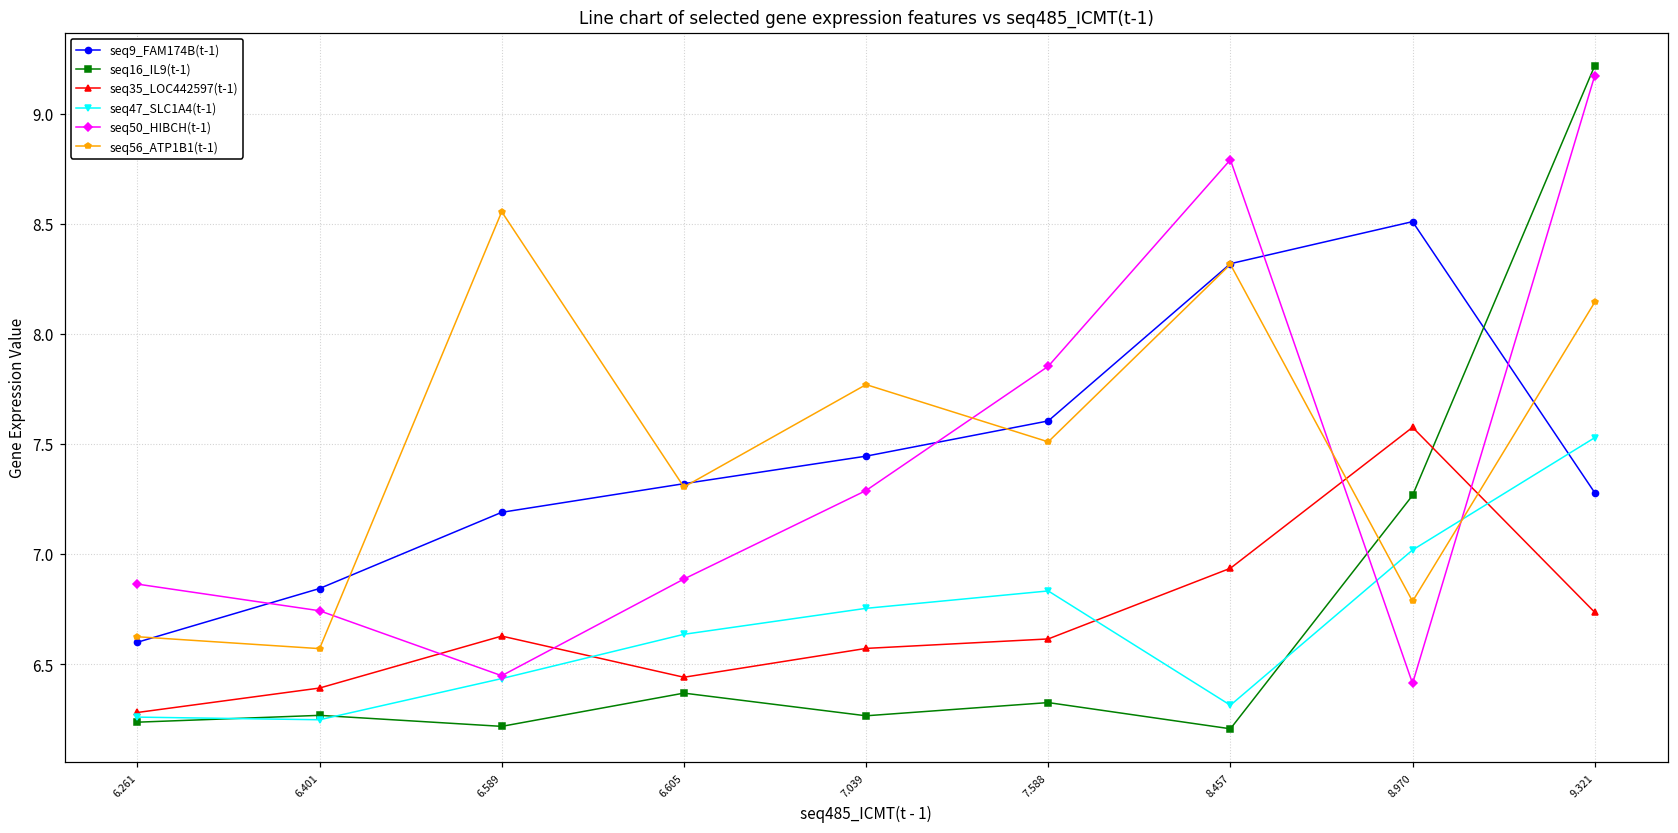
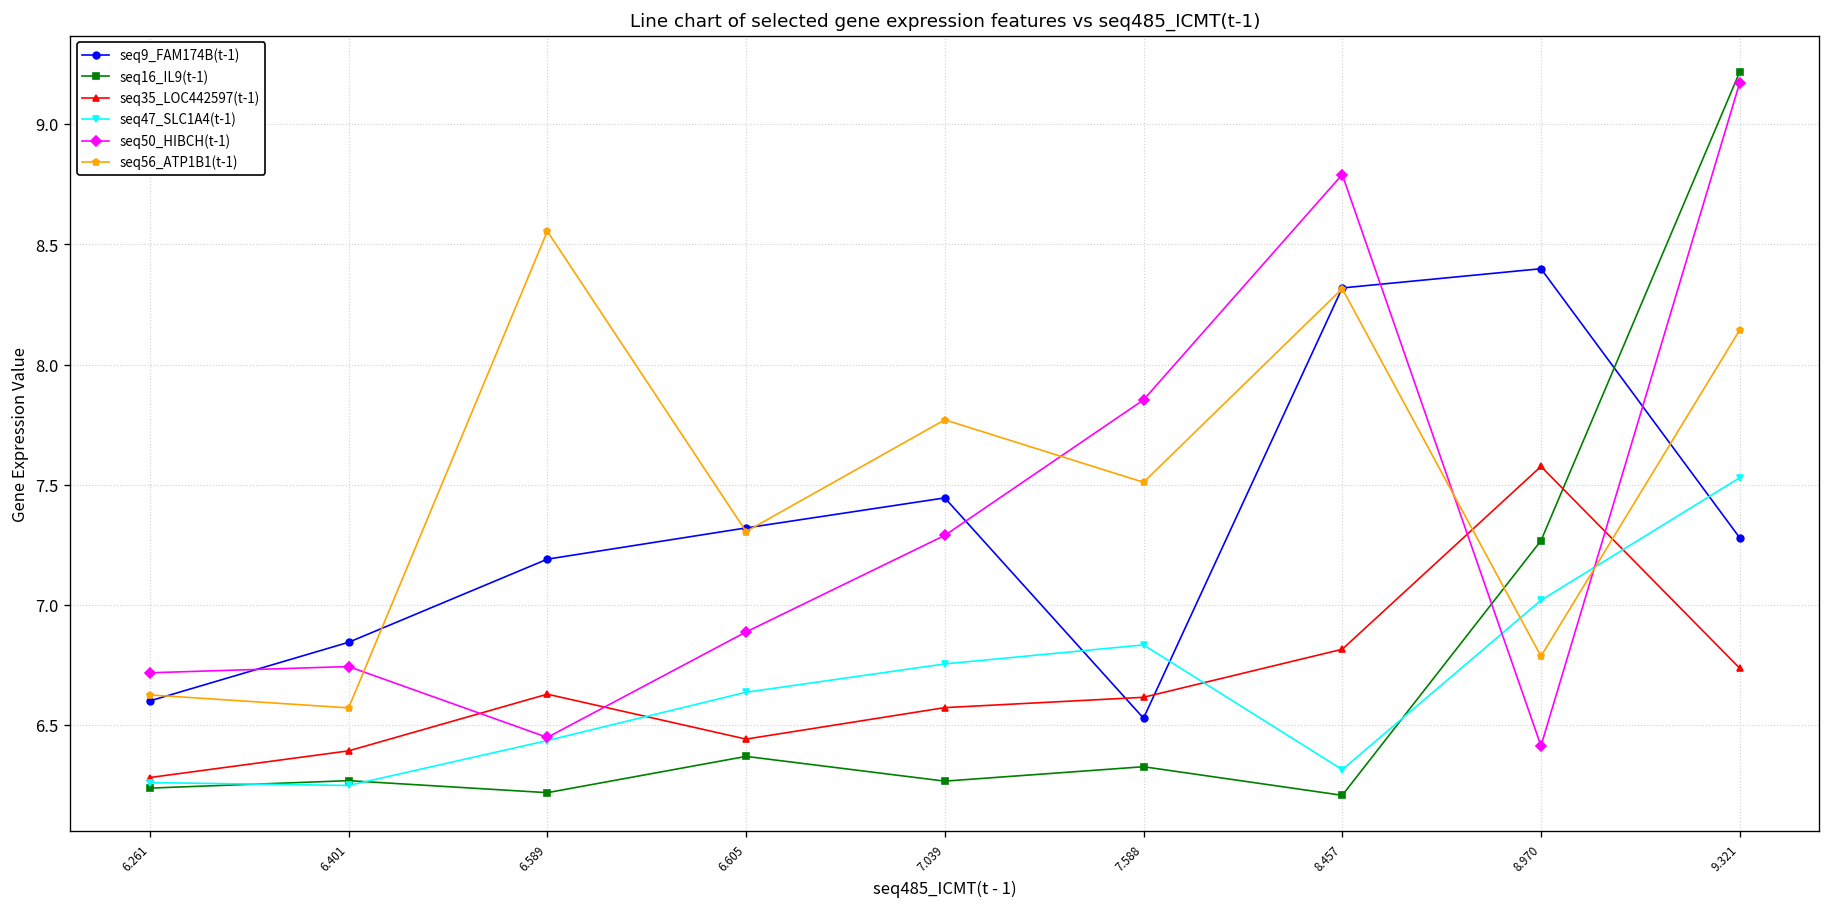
seq50_HIBCH(t-1), 6.261: 6.86 -> 6.72
seq9_FAM174B(t-1), 7.588: 7.61 -> 6.53
seq35_LOC442597(t-1), 8.457: 6.94 -> 6.82
seq9_FAM174B(t-1), 8.970: 8.51 -> 8.40
